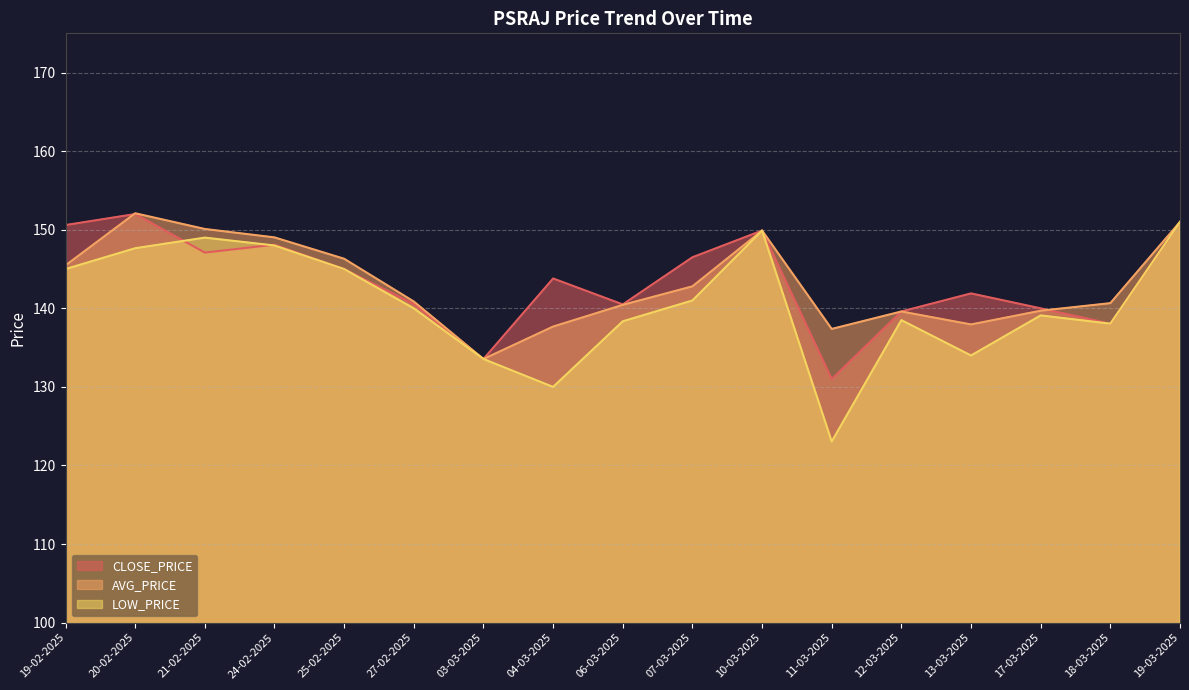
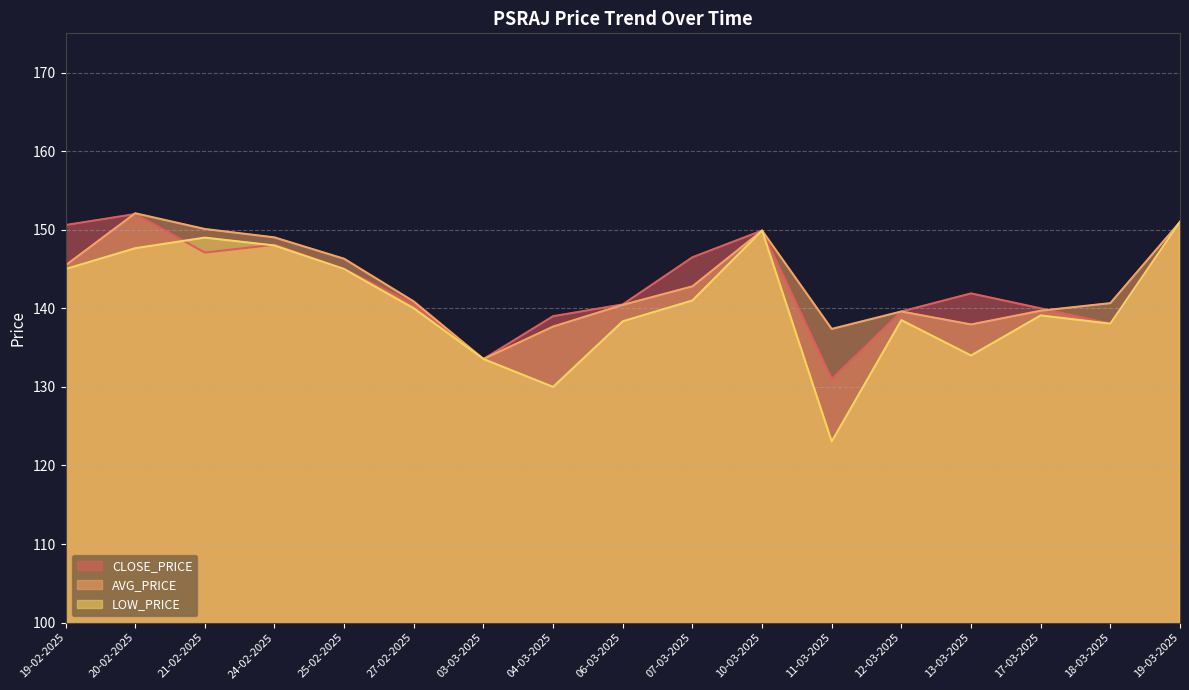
CLOSE_PRICE, 04-03-2025: 144 -> 139
